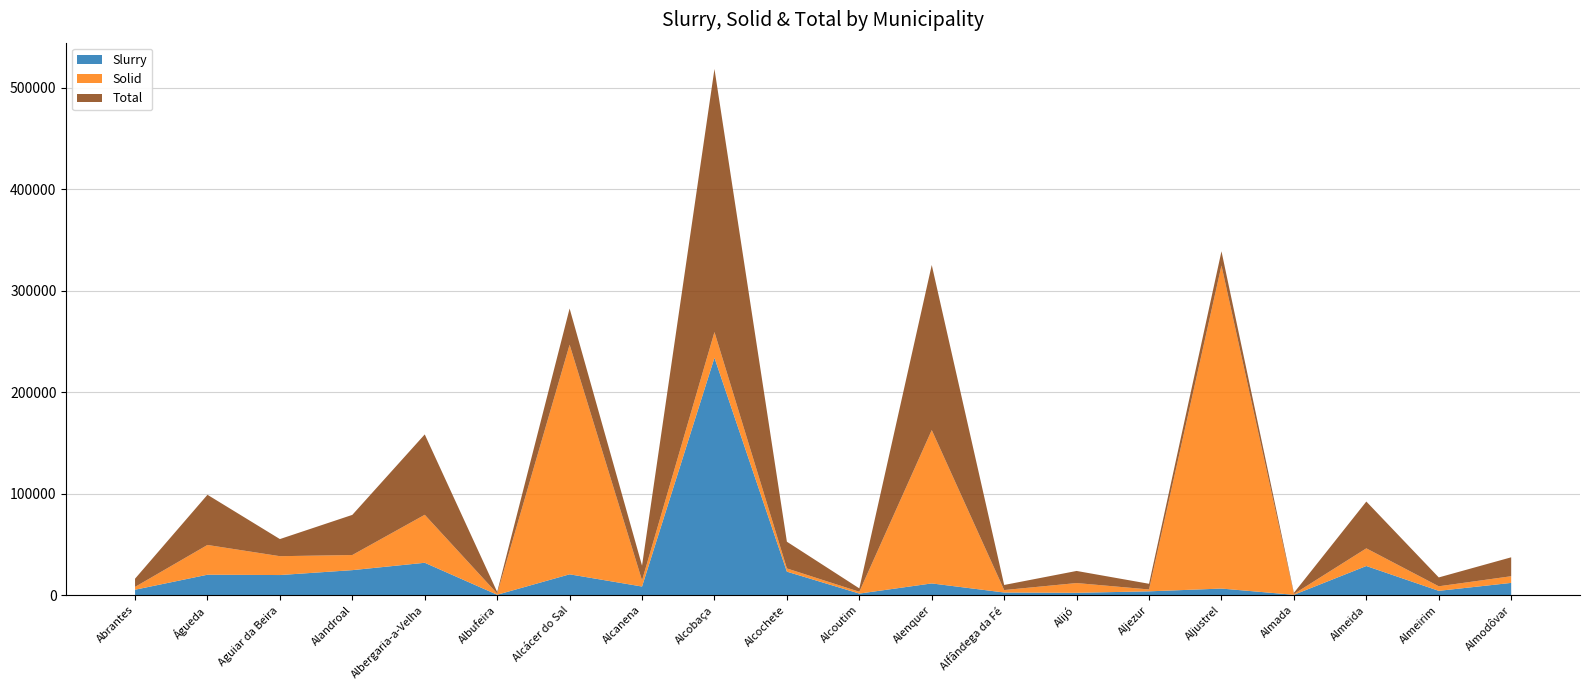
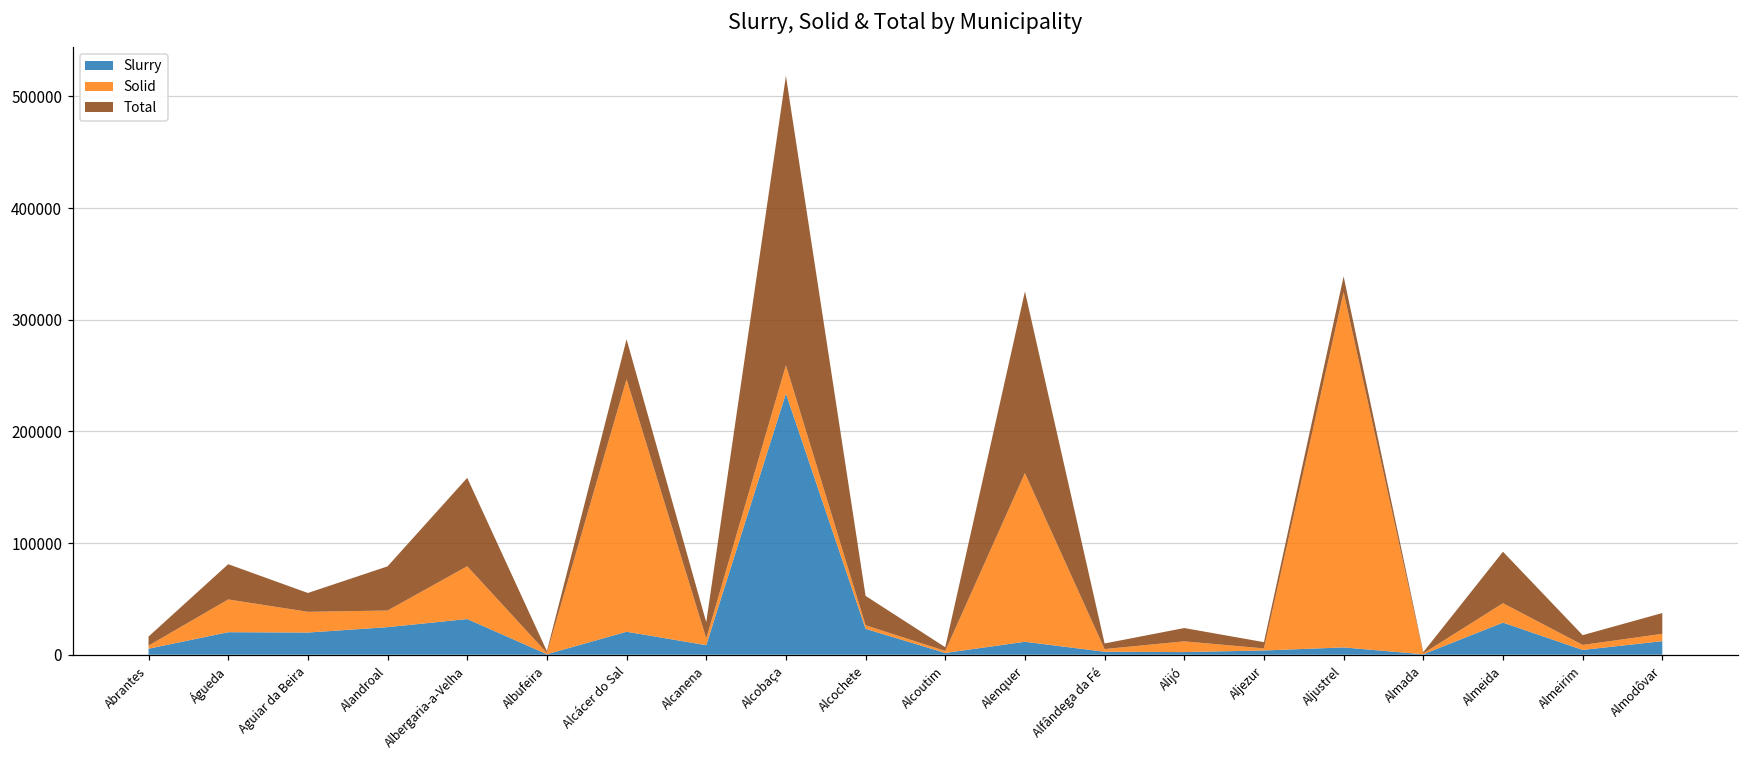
Total, Águeda: 49000 -> 32000
